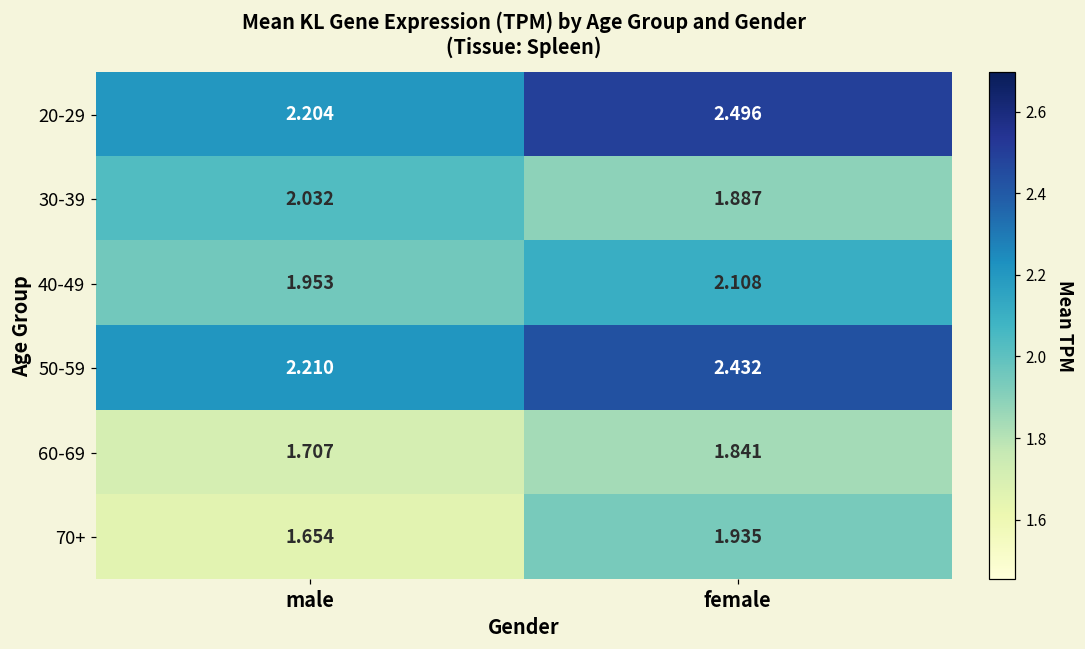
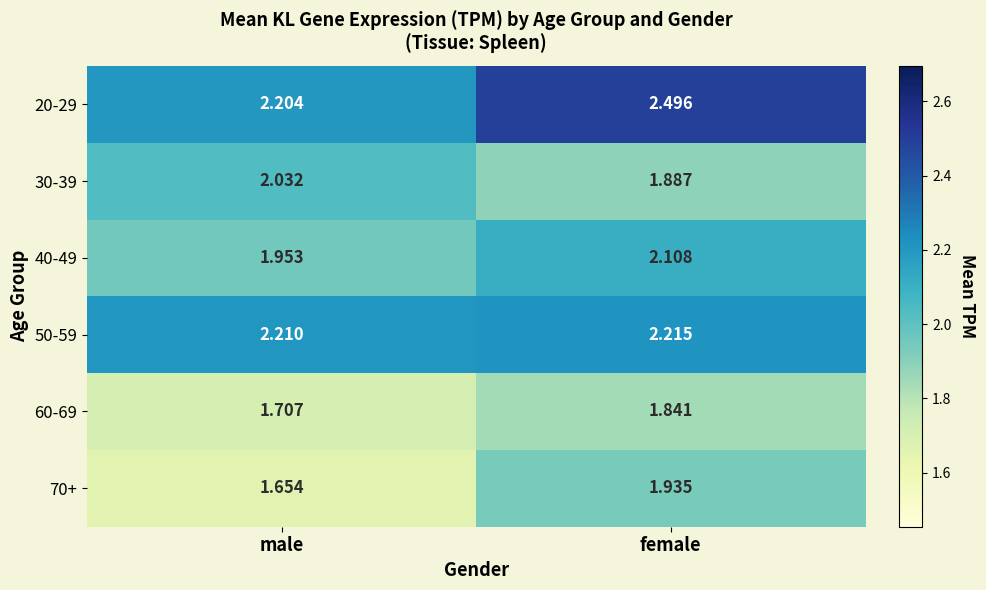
50-59, female: 2.432 -> 2.215
